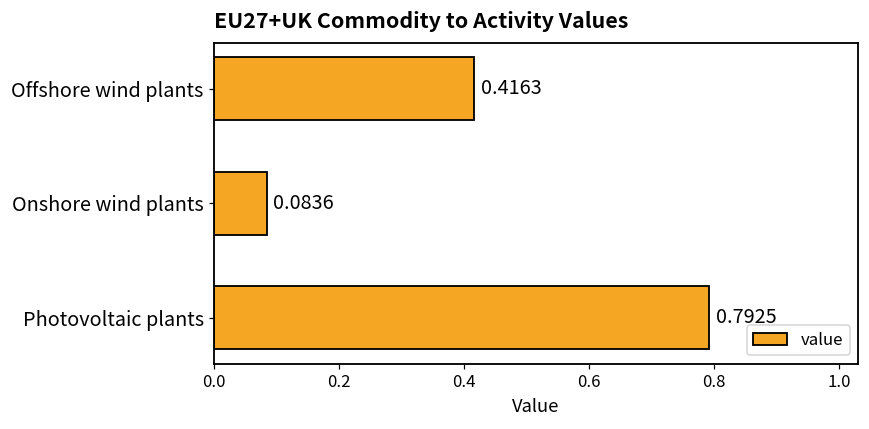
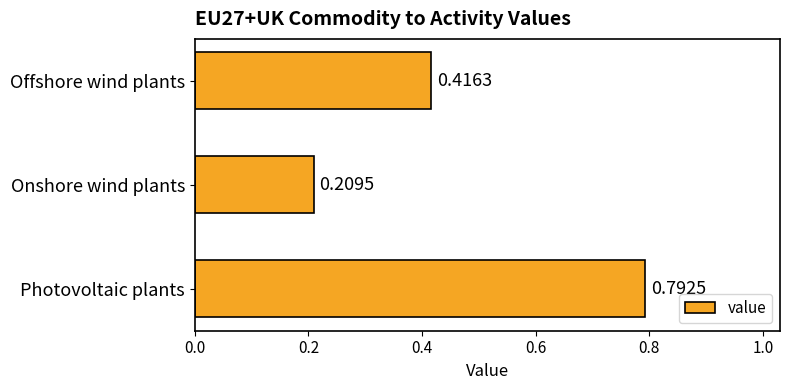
Onshore wind plants: 0.0836 -> 0.2095
